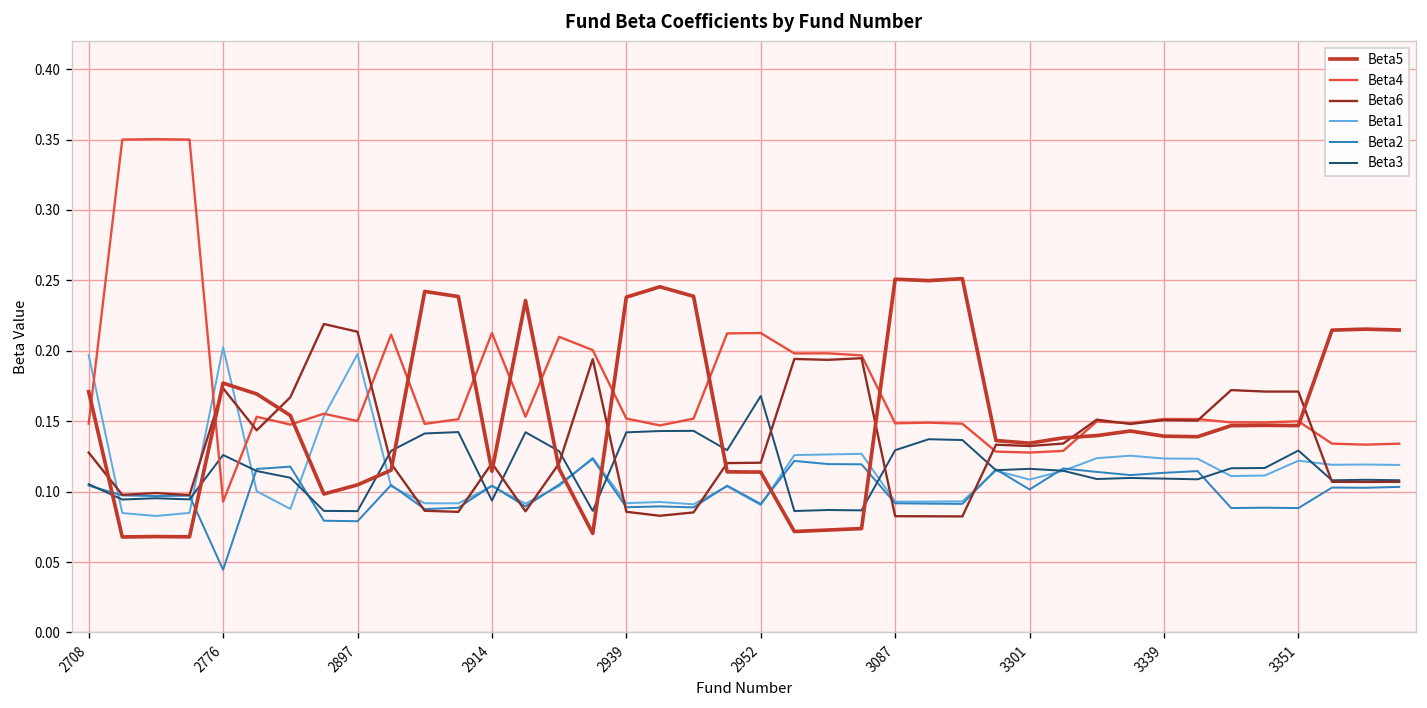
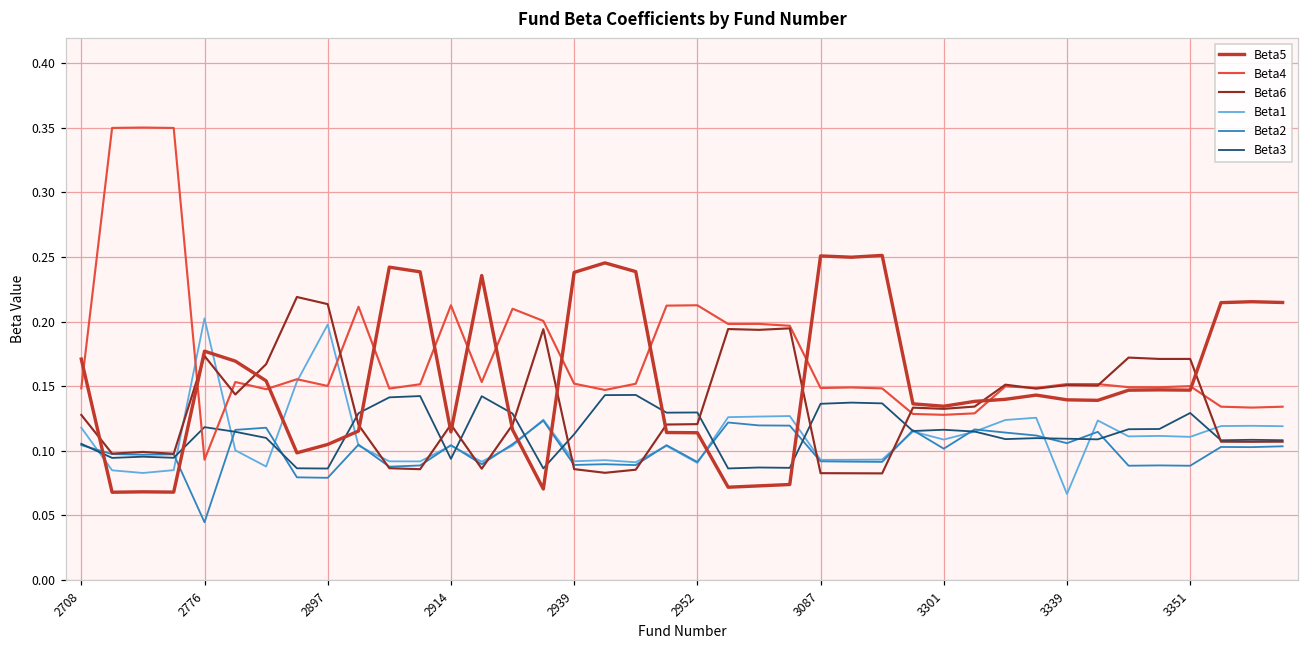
Beta1, 2708: 0.197 -> 0.118
Beta3, 2776: 0.126 -> 0.118
Beta3, 2939: 0.142 -> 0.113
Beta3, 2952: 0.168 -> 0.130
Beta3, 3087: 0.129 -> 0.136
Beta1, 3339: 0.124 -> 0.066
Beta2, 3339: 0.113 -> 0.106
Beta1, 3351: 0.122 -> 0.111
